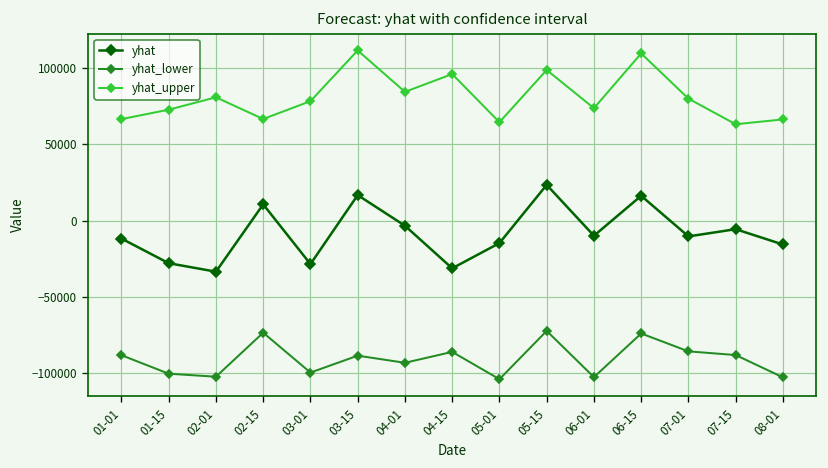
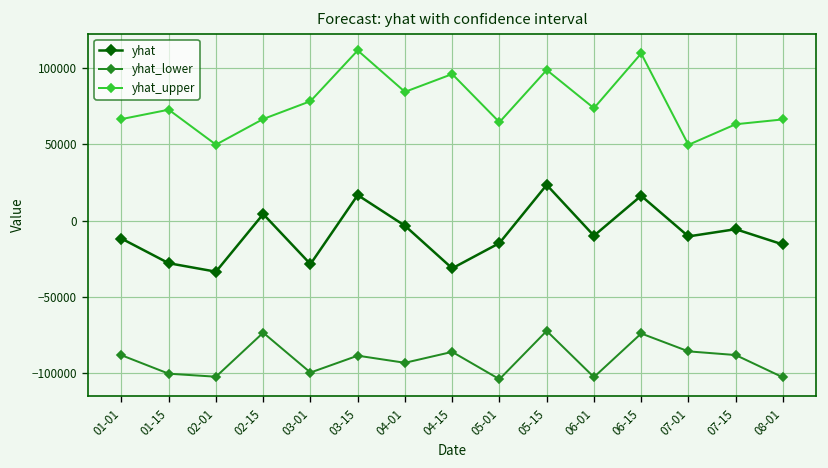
yhat_upper, 02-01: 81000 -> 50000
yhat, 02-15: 11000 -> 4000
yhat_upper, 07-01: 80000 -> 50000
